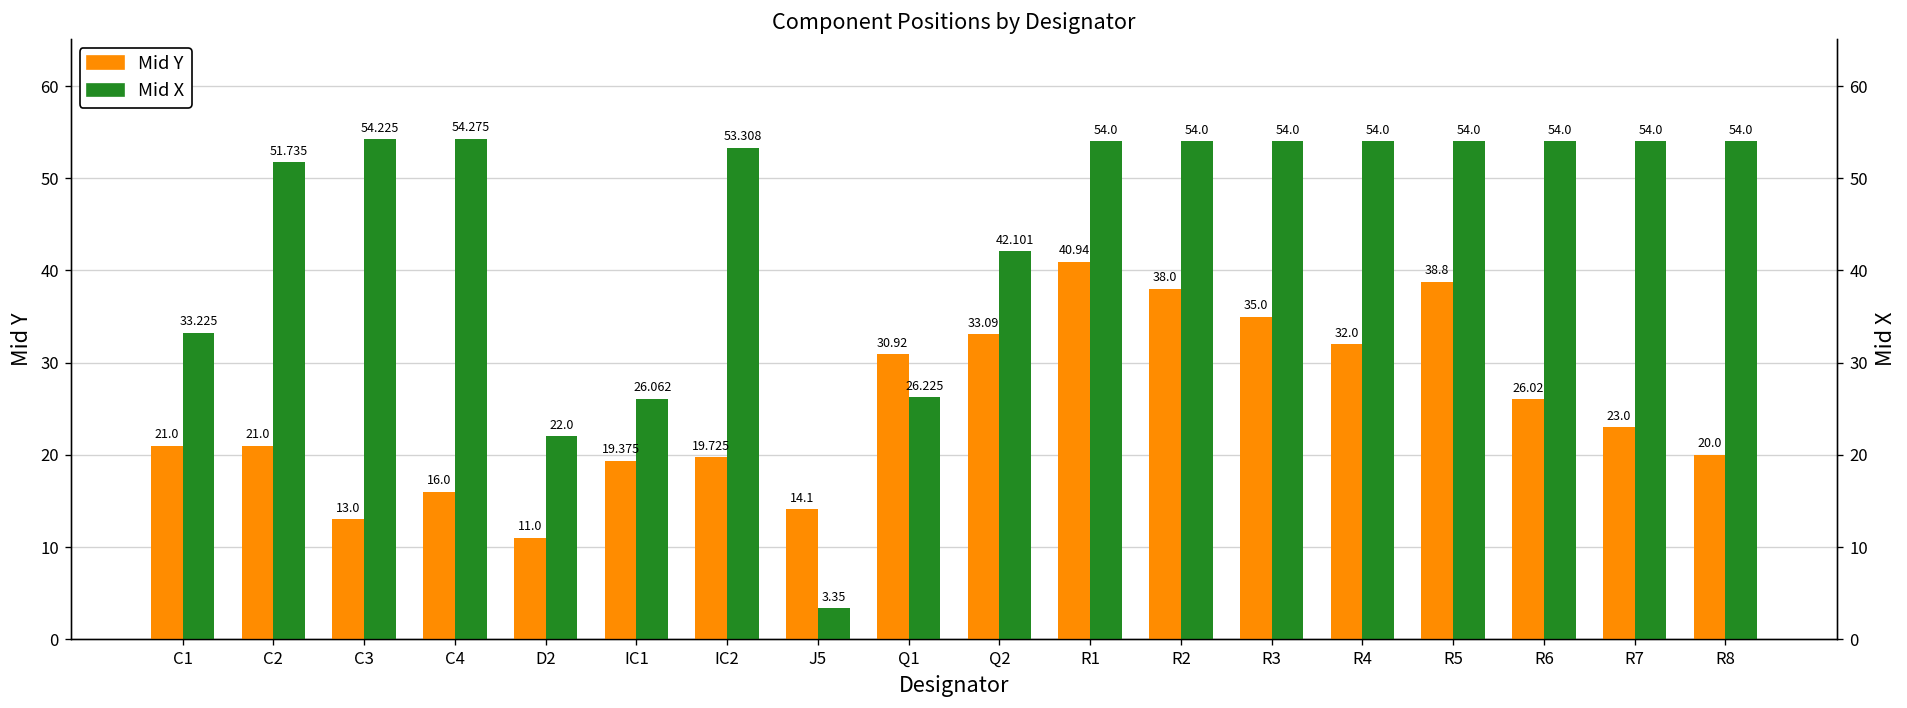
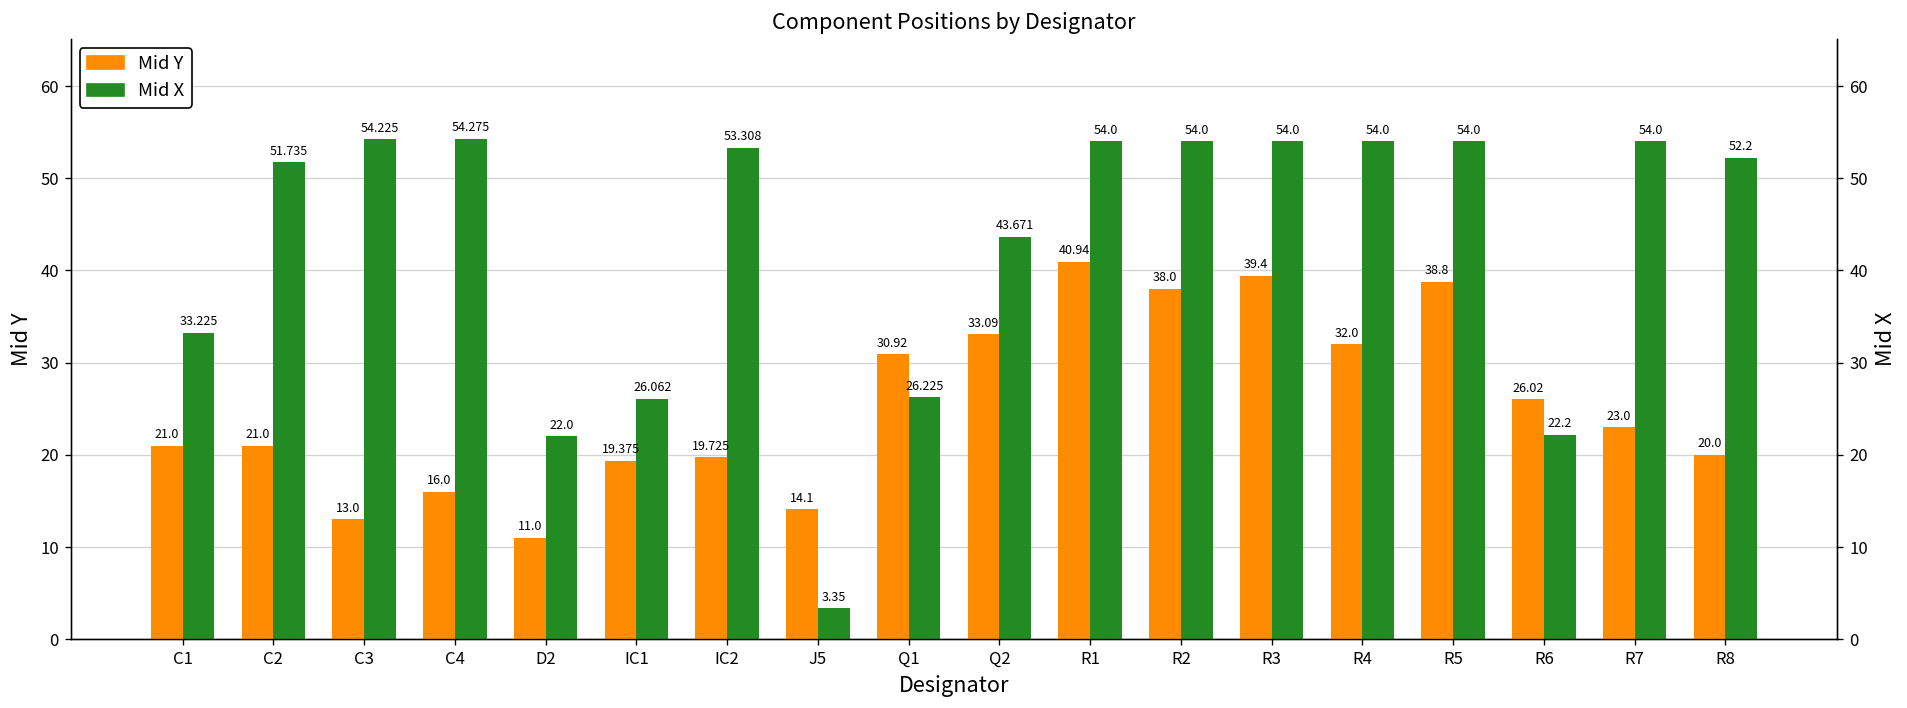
Mid X, Q2: 42.101 -> 43.671
Mid Y, R3: 35.0 -> 39.4
Mid X, R6: 54.0 -> 22.2
Mid X, R8: 54.0 -> 52.2
